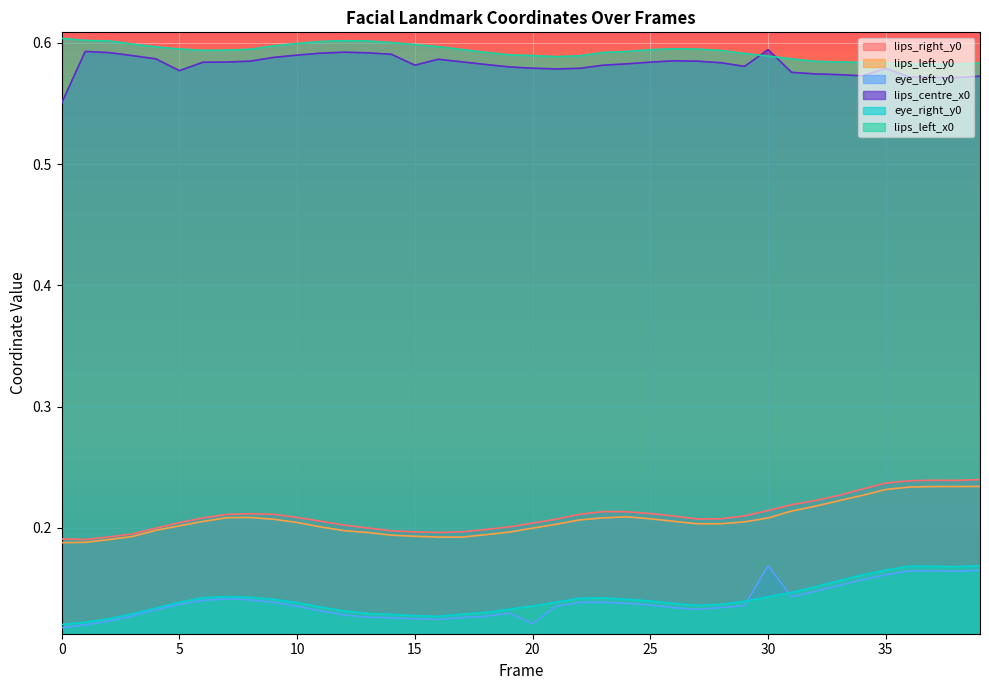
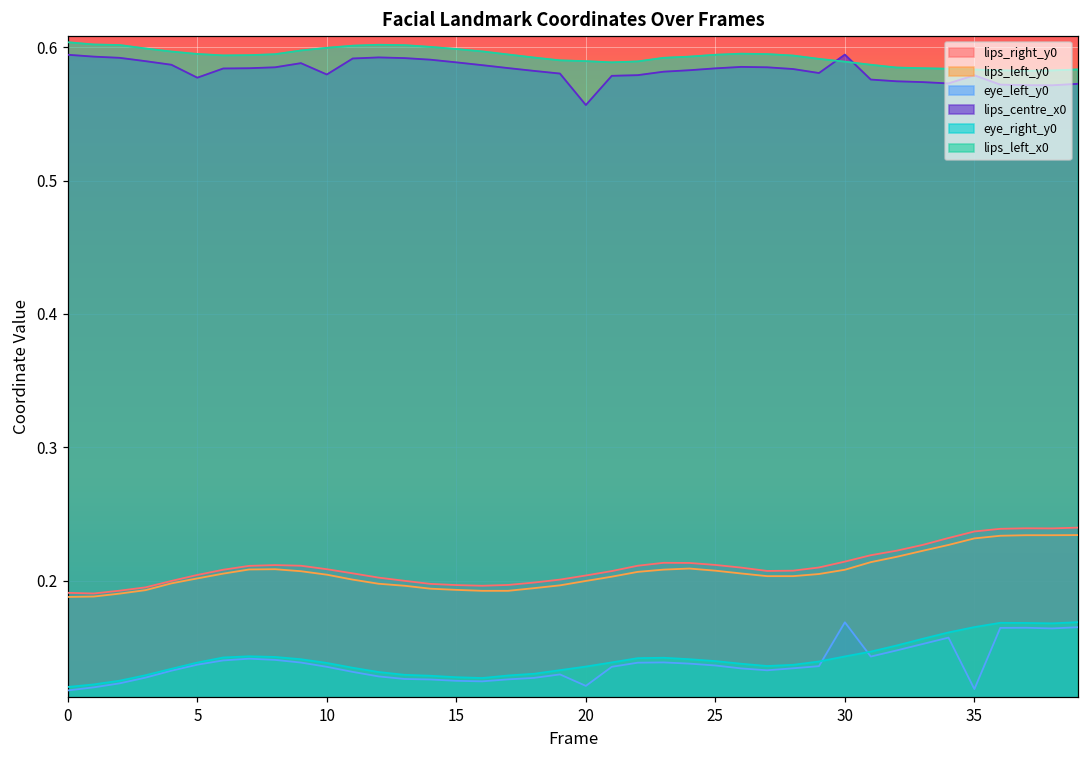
lips_centre_x0, 0: 0.550 -> 0.594
lips_centre_x0, 10: 0.590 -> 0.580
lips_centre_x0, 15: 0.582 -> 0.589
lips_centre_x0, 20: 0.579 -> 0.557
eye_left_y0, 35: 0.161 -> 0.119
